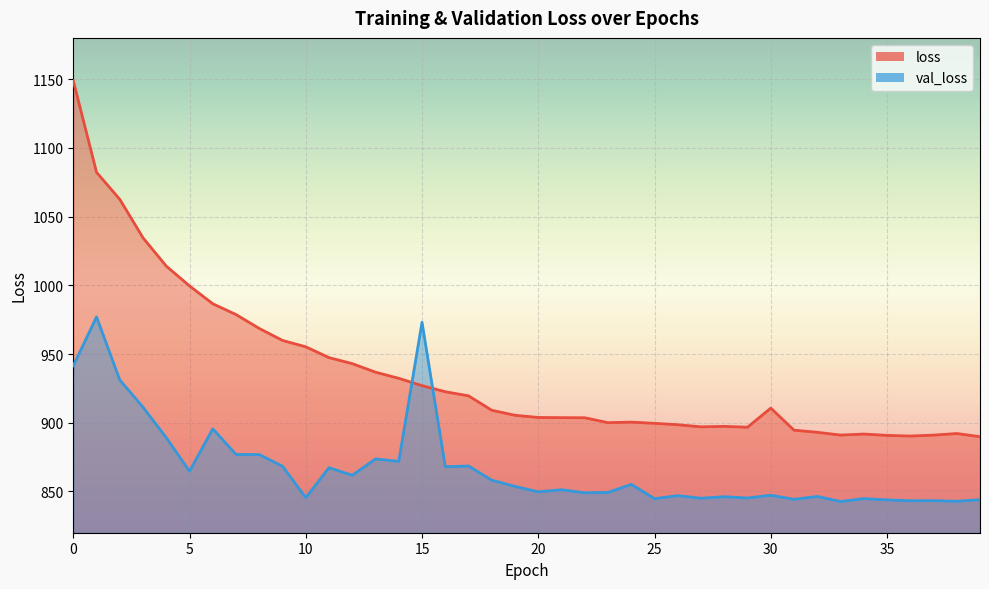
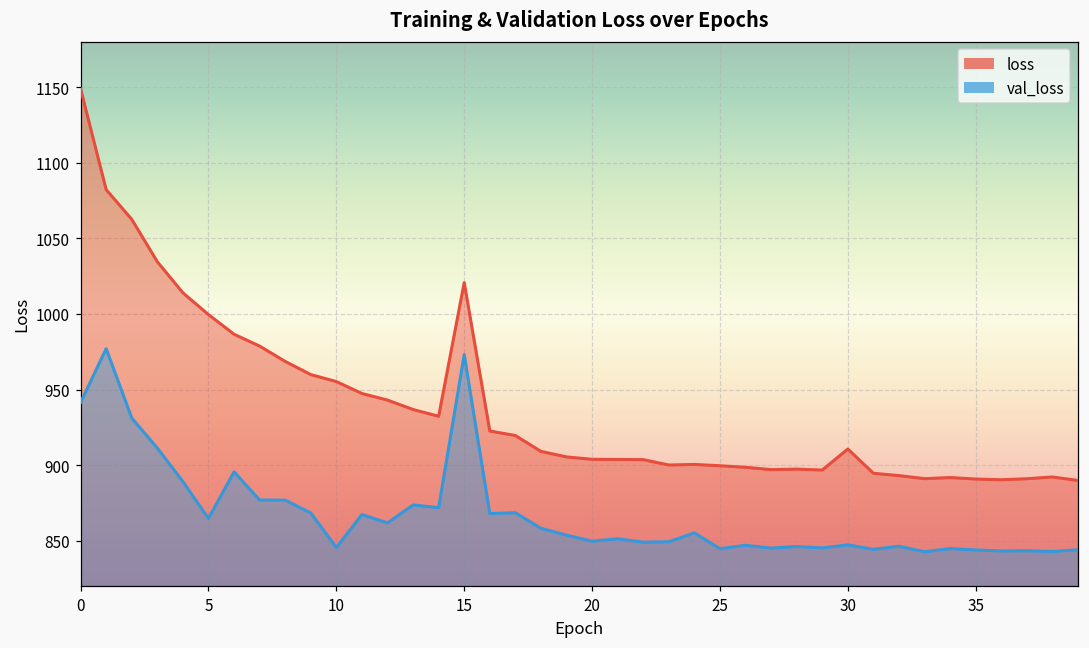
loss, 15: 927 -> 1021
